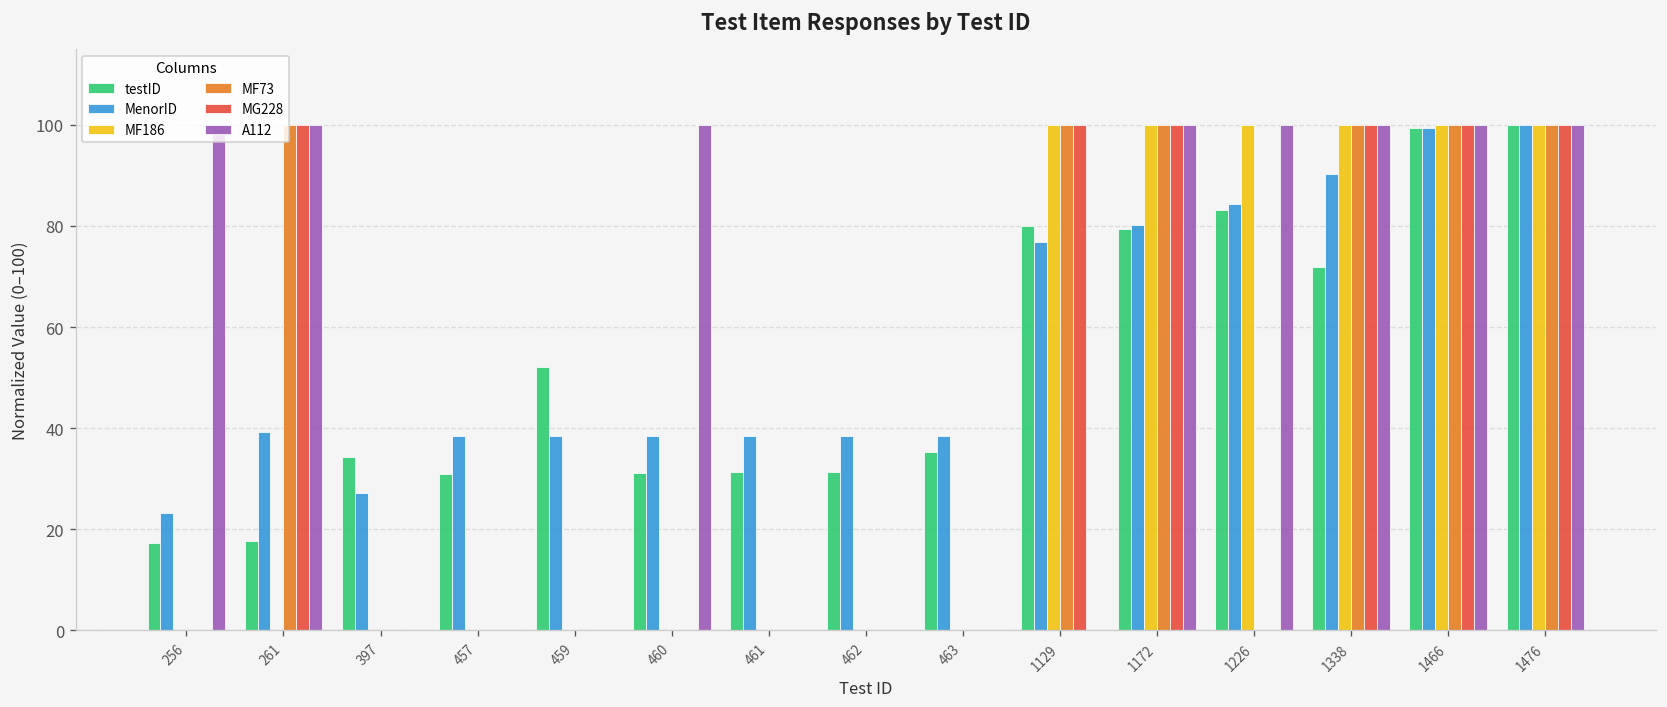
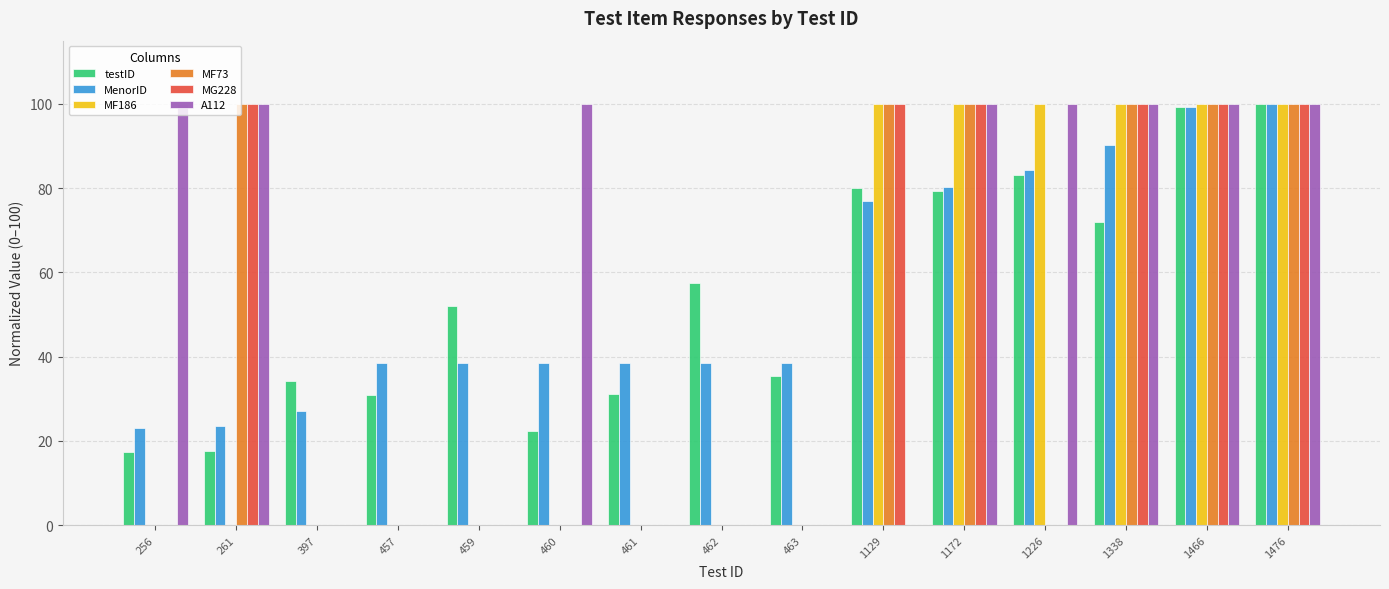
MenorID, 261: 39 -> 24
testID, 460: 31 -> 22
testID, 462: 31 -> 57
